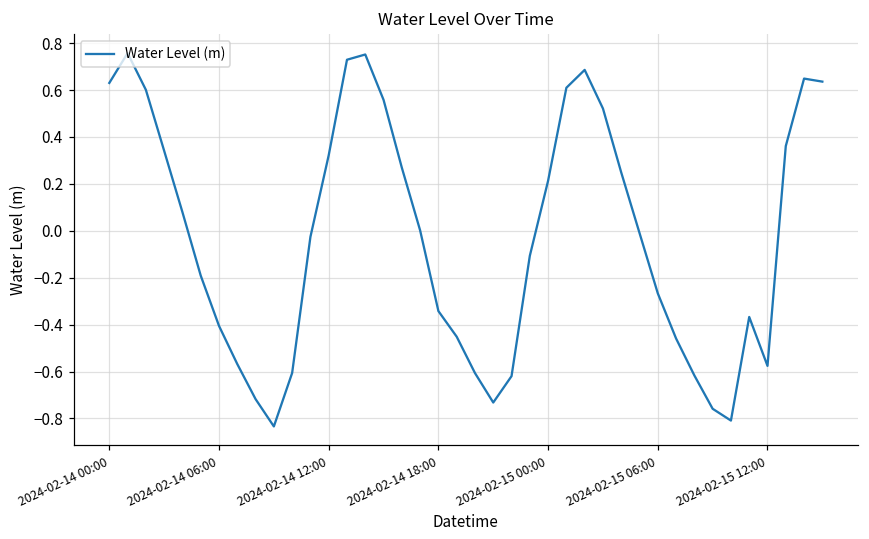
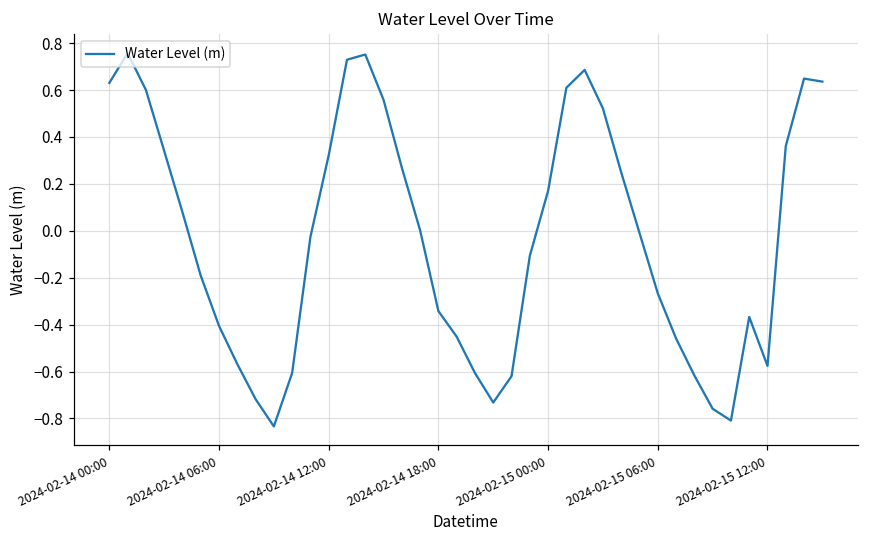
2024-02-15 00:00: 0.21 -> 0.17
